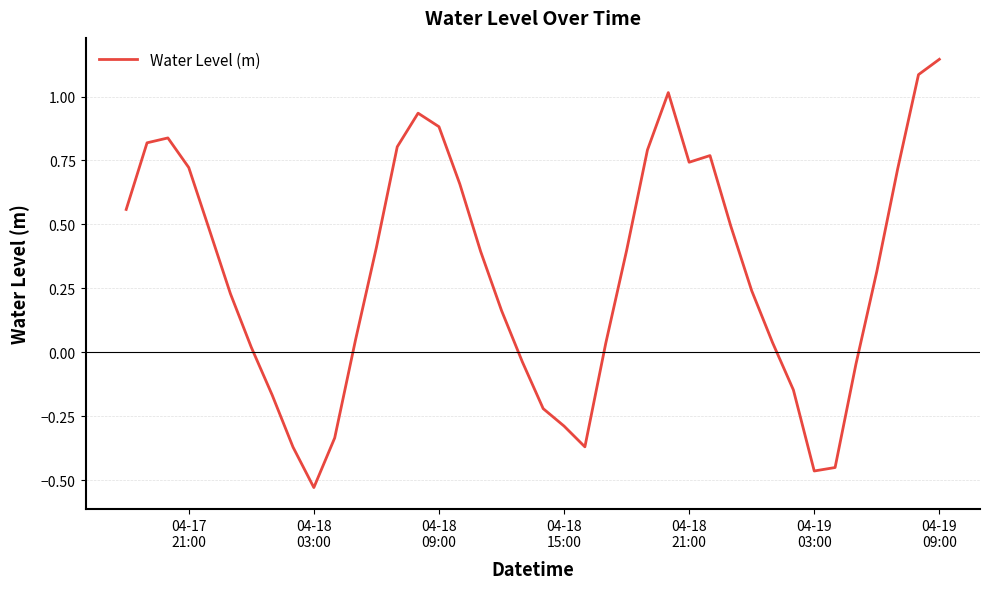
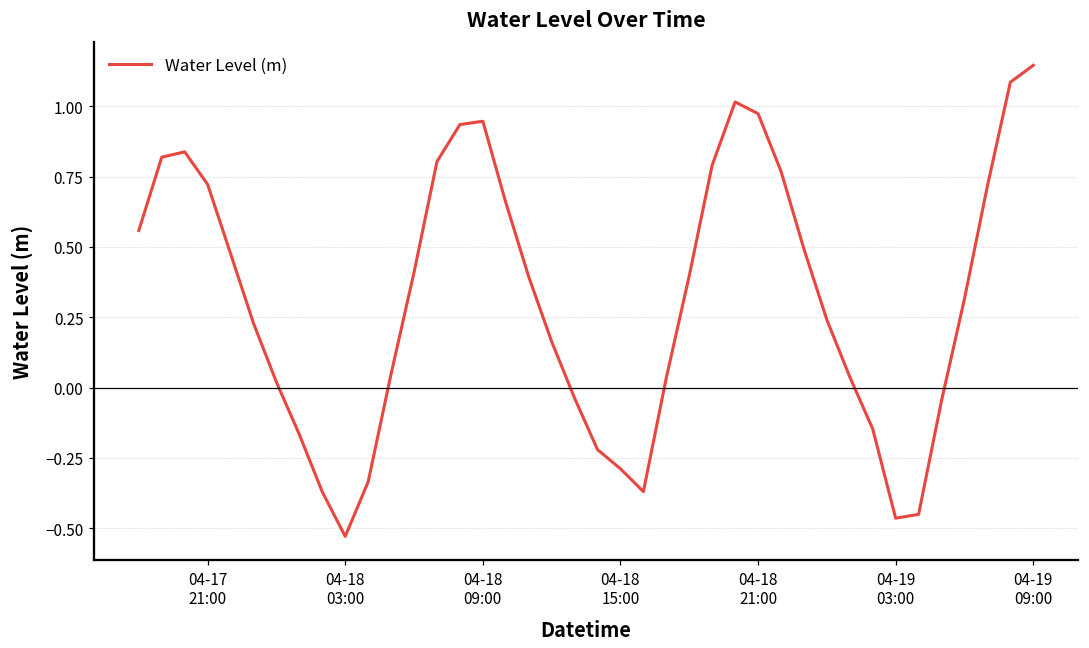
04-18 09:00: 0.88 -> 0.95
04-18 21:00: 0.74 -> 0.97
